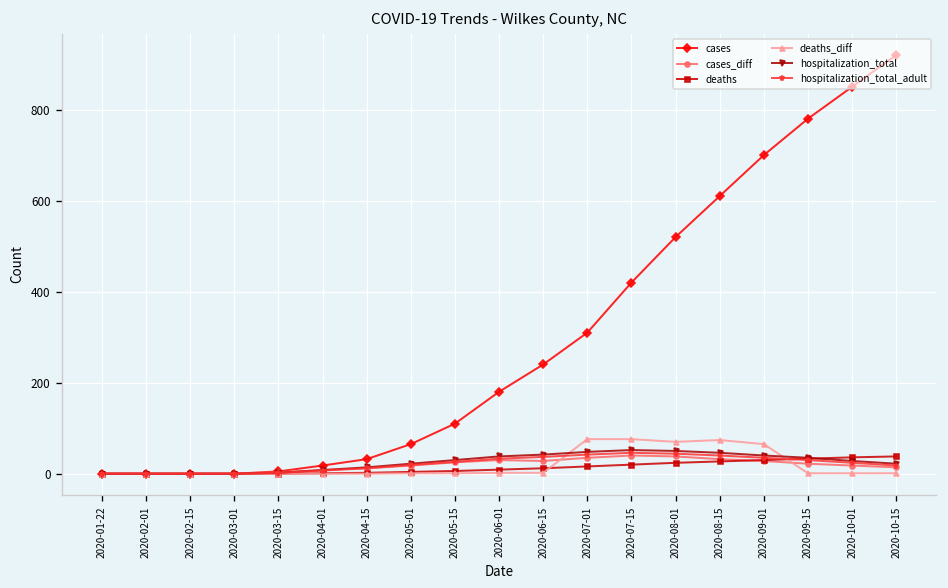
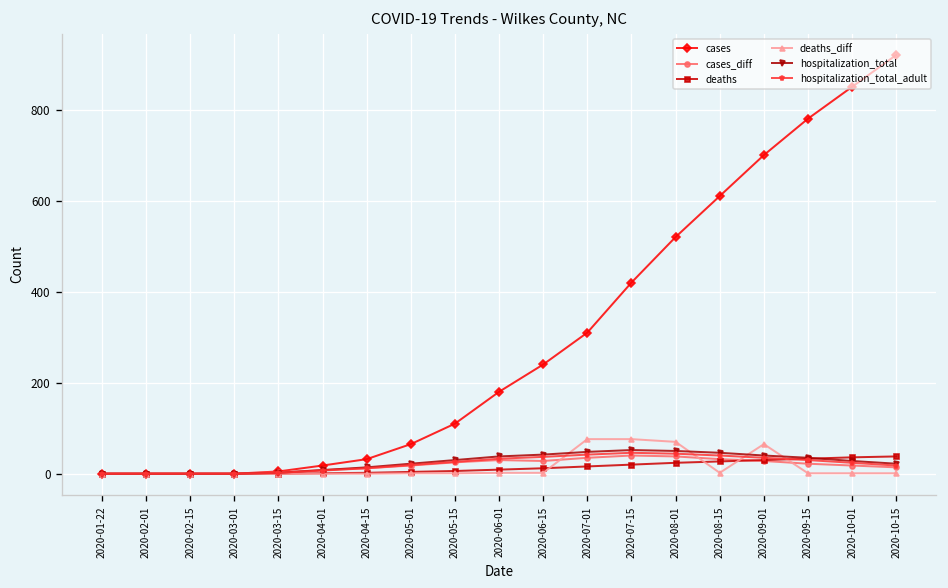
deaths_diff, 2020-08-15: 70 -> 0
